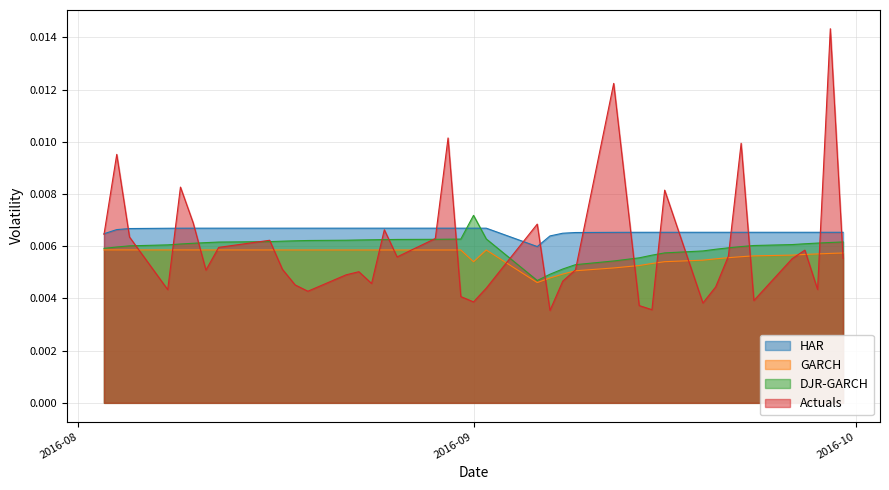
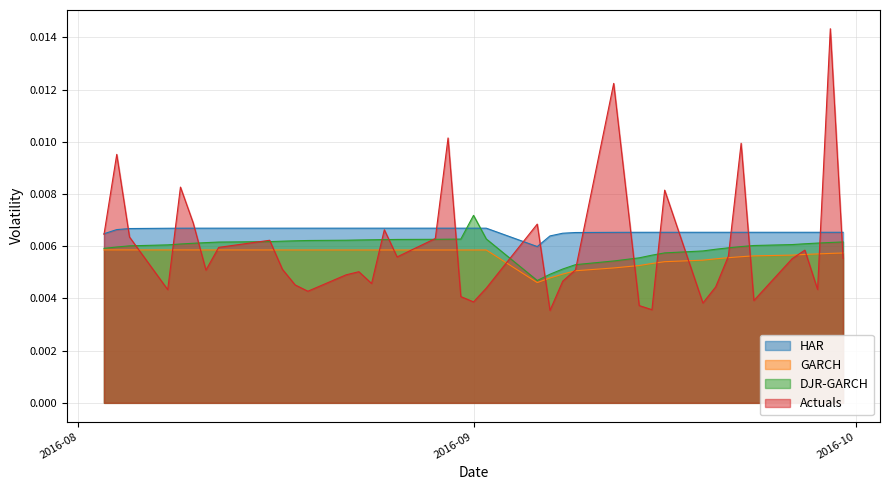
GARCH, 2016-09: 0.0054 -> 0.0059
